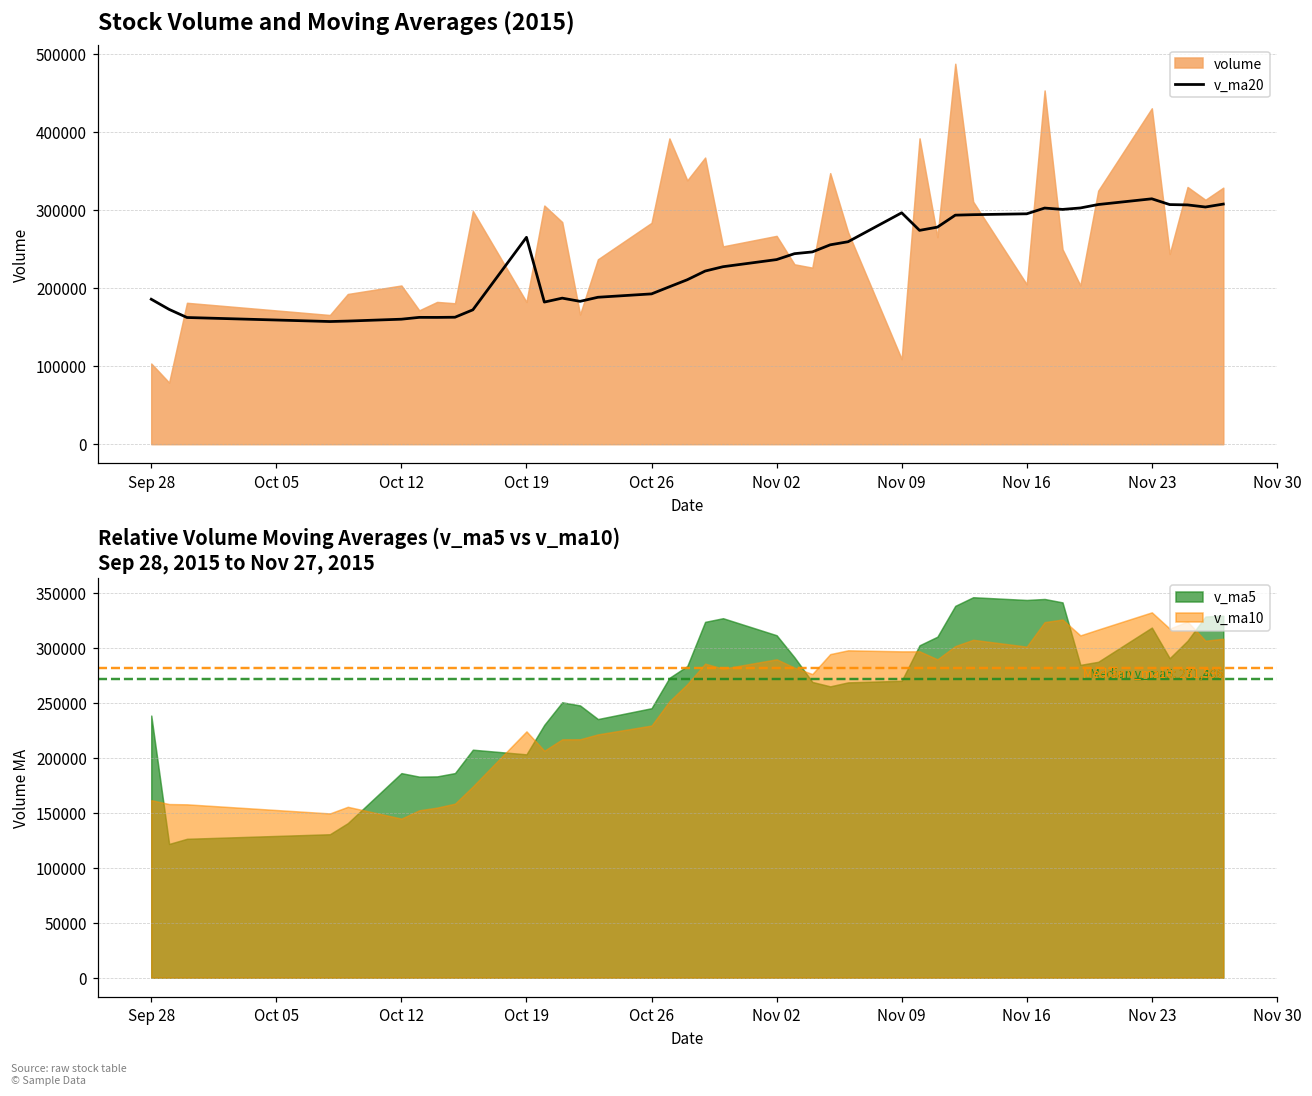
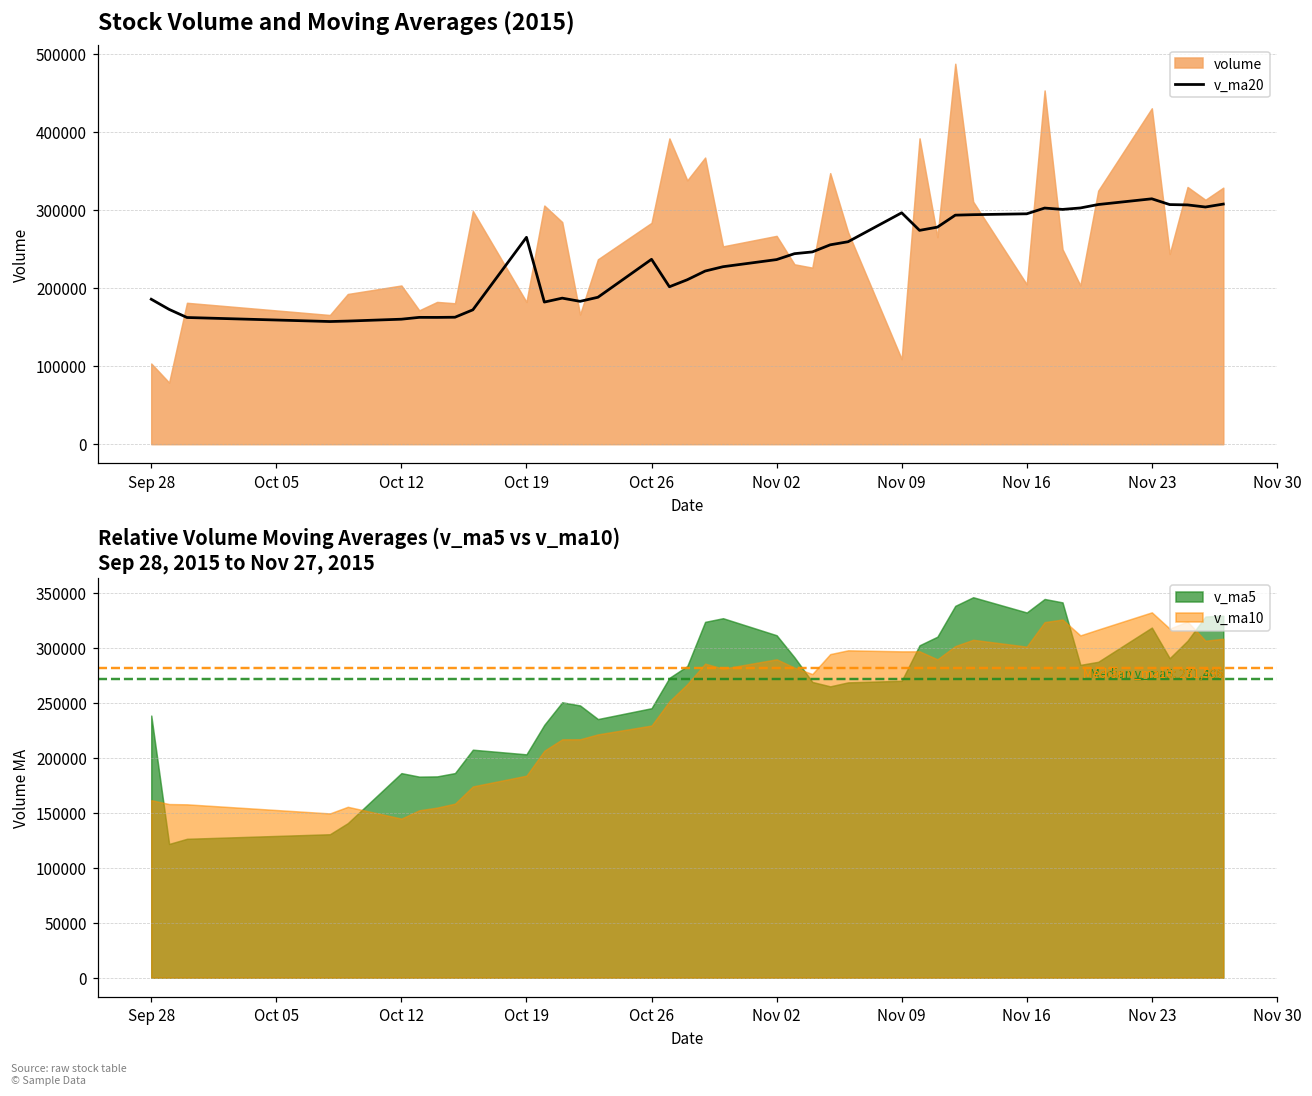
Stock Volume and Moving Averages (2015), v_ma20, Oct 26: 190000 -> 240000
Relative Volume Moving Averages (v_ma5 vs v_ma10) Sep 28, 2015 to Nov 27, 2015, v_ma10, Oct 19: 220000 -> 180000
Relative Volume Moving Averages (v_ma5 vs v_ma10) Sep 28, 2015 to Nov 27, 2015, v_ma5, Nov 16: 340000 -> 330000
